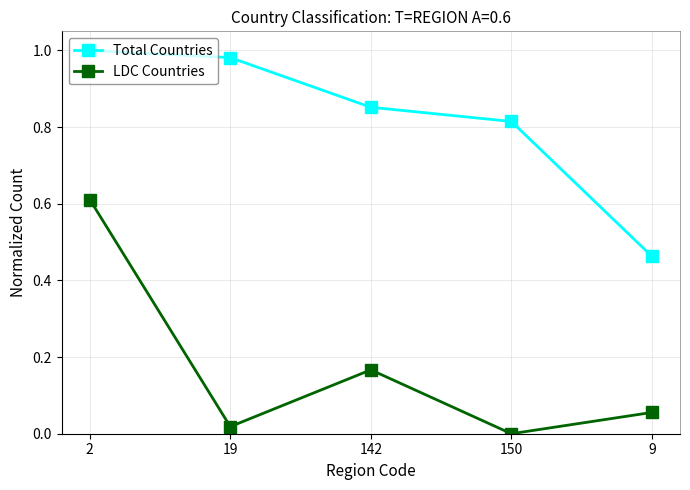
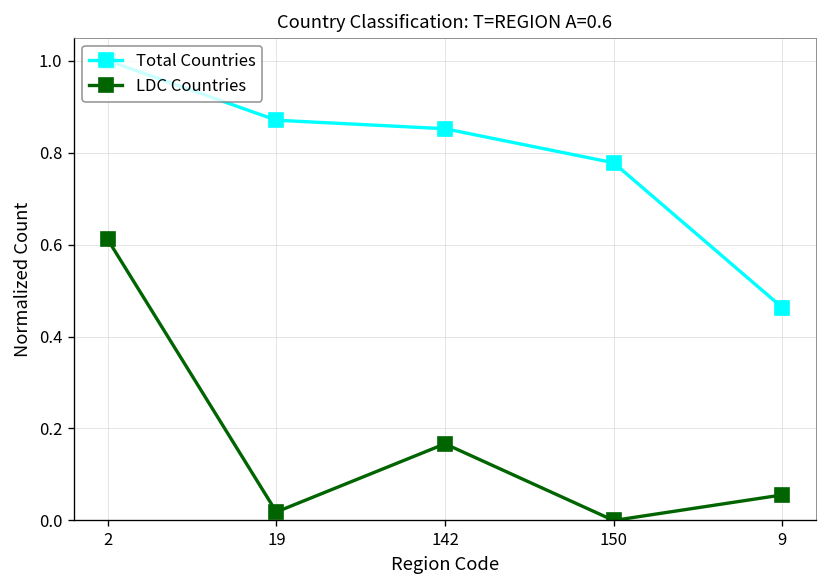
Total Countries, 19: 0.98 -> 0.87
Total Countries, 150: 0.81 -> 0.78
